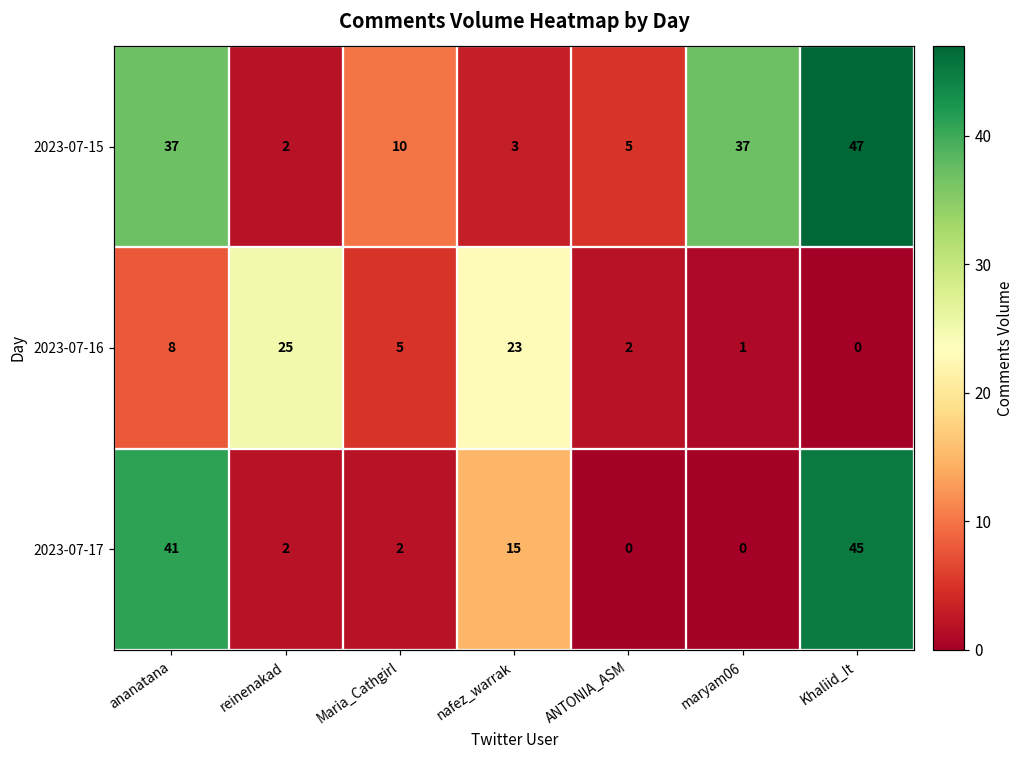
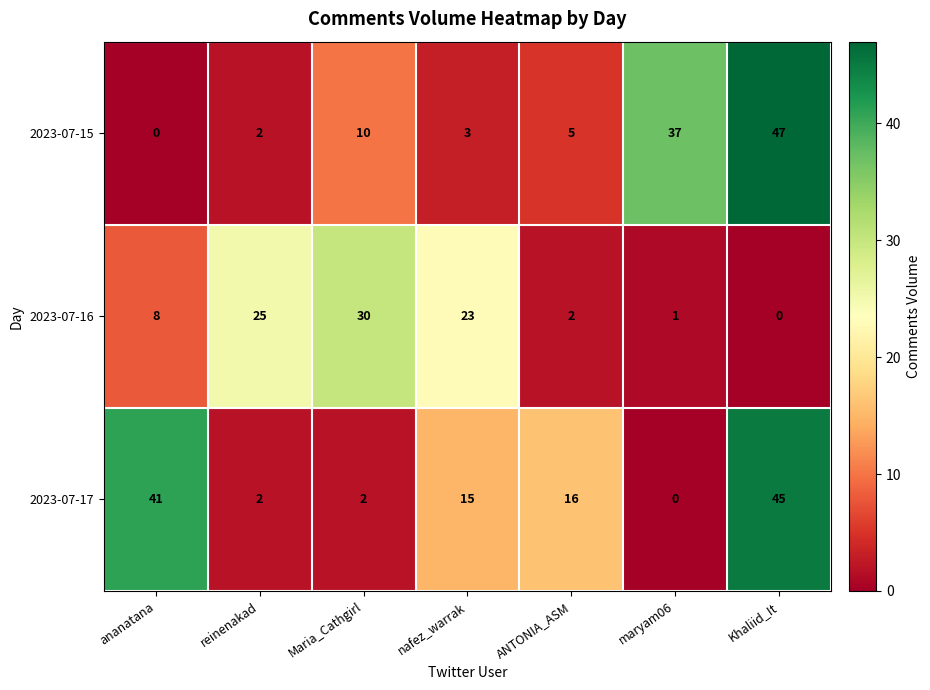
2023-07-15, ananatana: 37 -> 0
2023-07-16, Maria_Cathgirl: 5 -> 30
2023-07-17, ANTONIA_ASM: 0 -> 16
